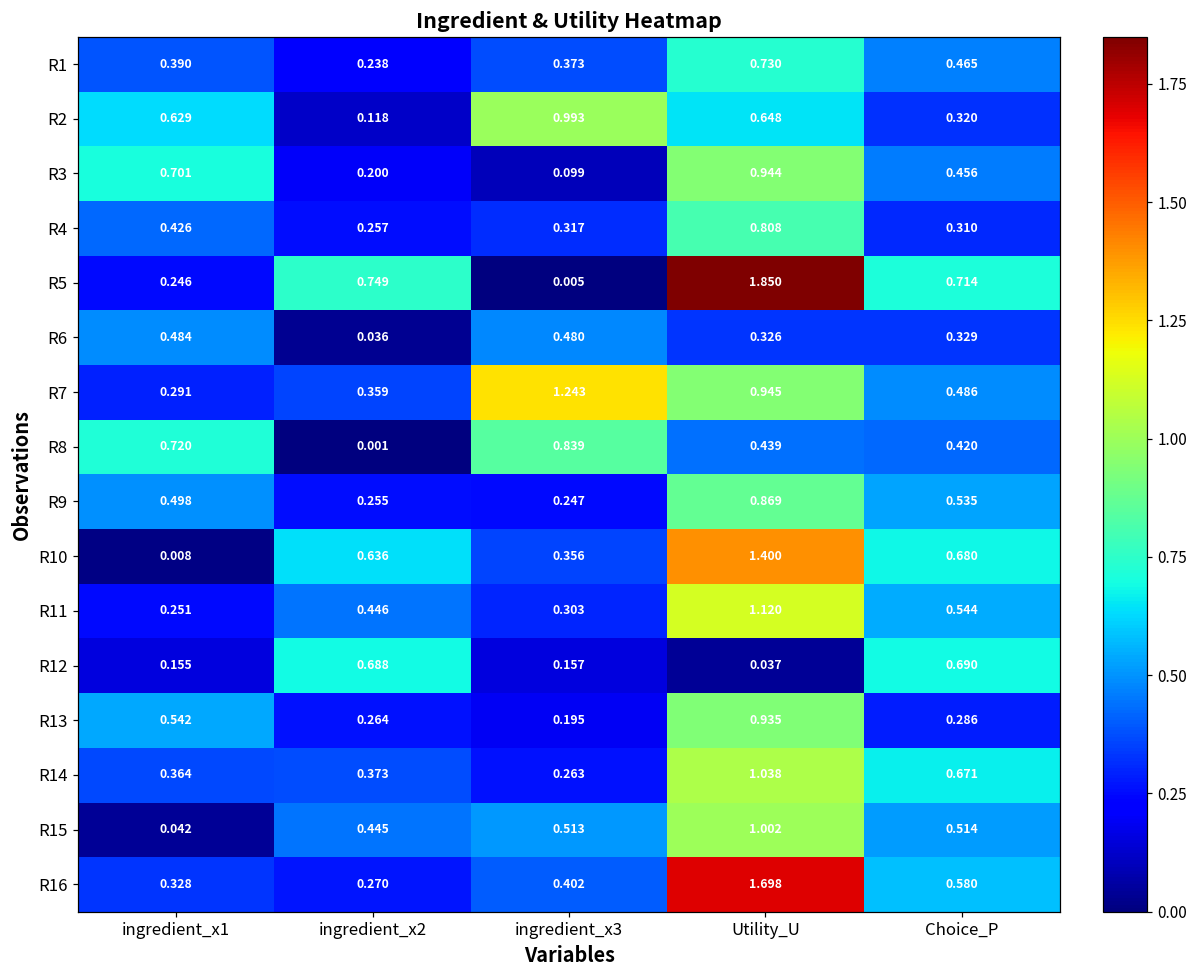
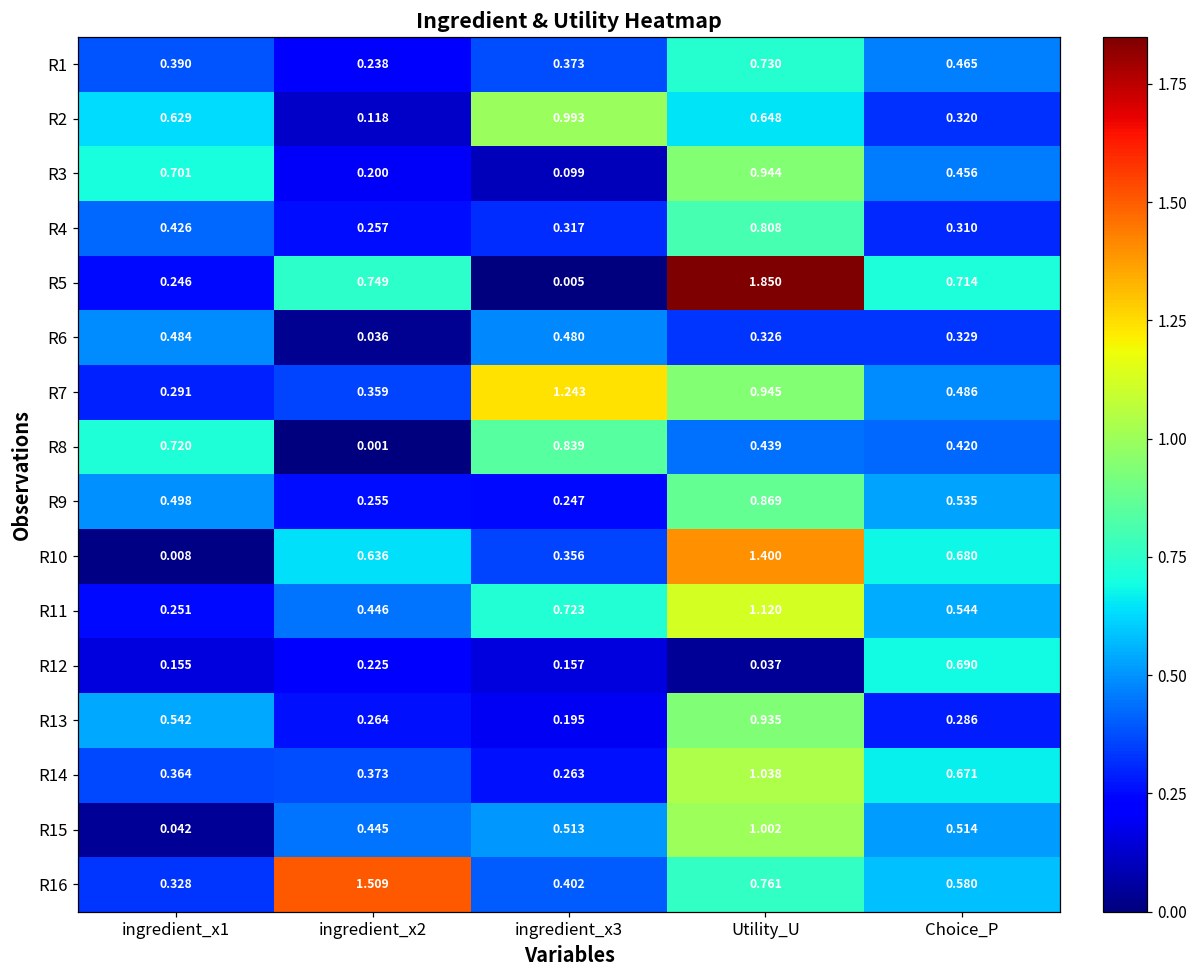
R11, ingredient_x3: 0.303 -> 0.723
R12, ingredient_x2: 0.688 -> 0.225
R16, ingredient_x2: 0.270 -> 1.509
R16, Utility_U: 1.698 -> 0.761
